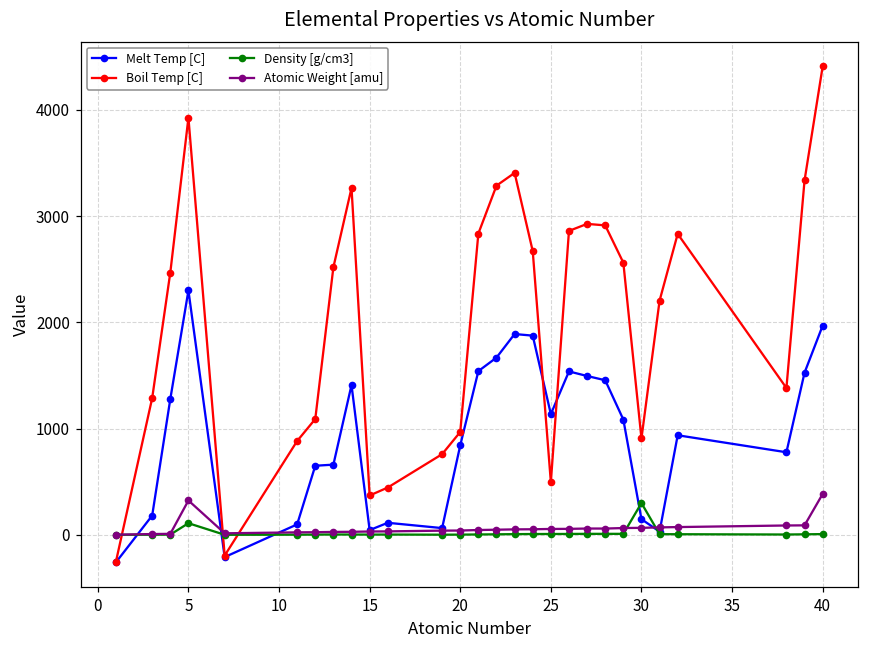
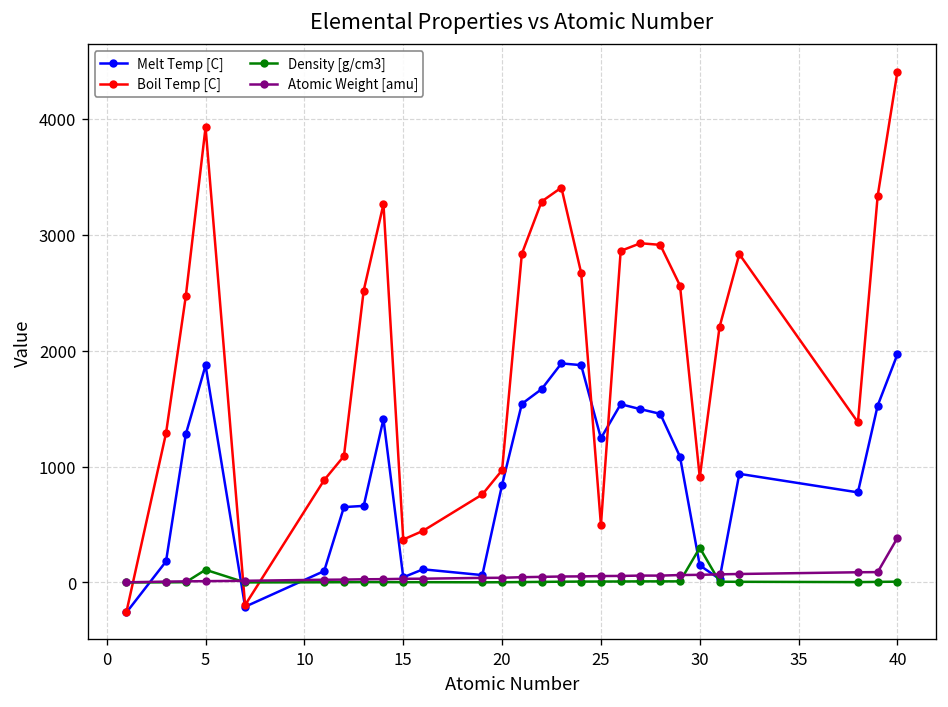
Melt Temp [C], 5: 2300 -> 1900
Atomic Weight [amu], 5: 300 -> 0
Melt Temp [C], 25: 1100 -> 1200
